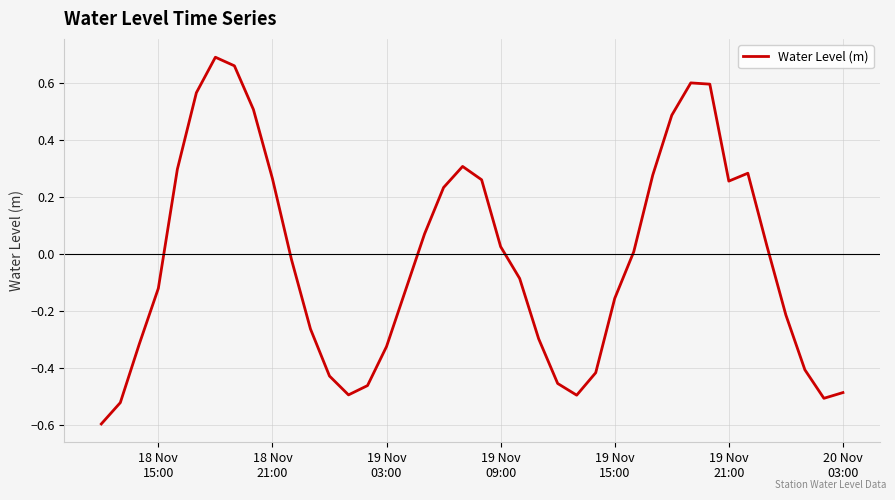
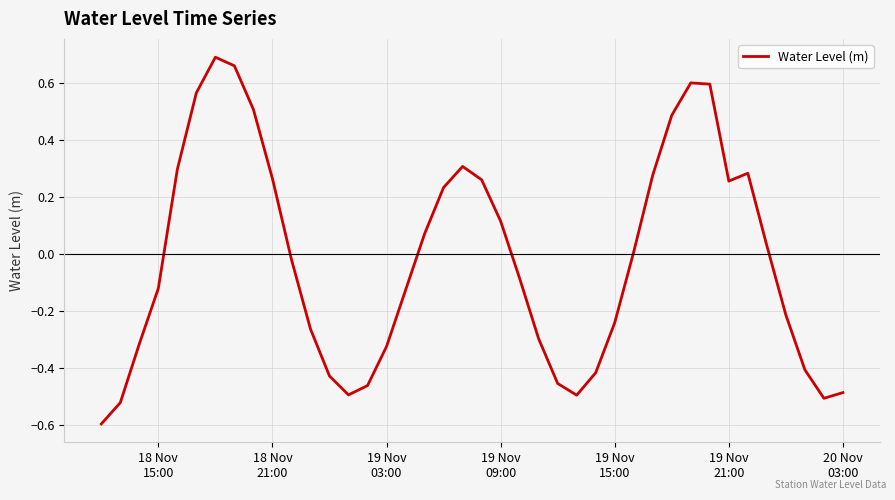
19 Nov 09:00: 0.03 -> 0.12
19 Nov 15:00: -0.16 -> -0.24
